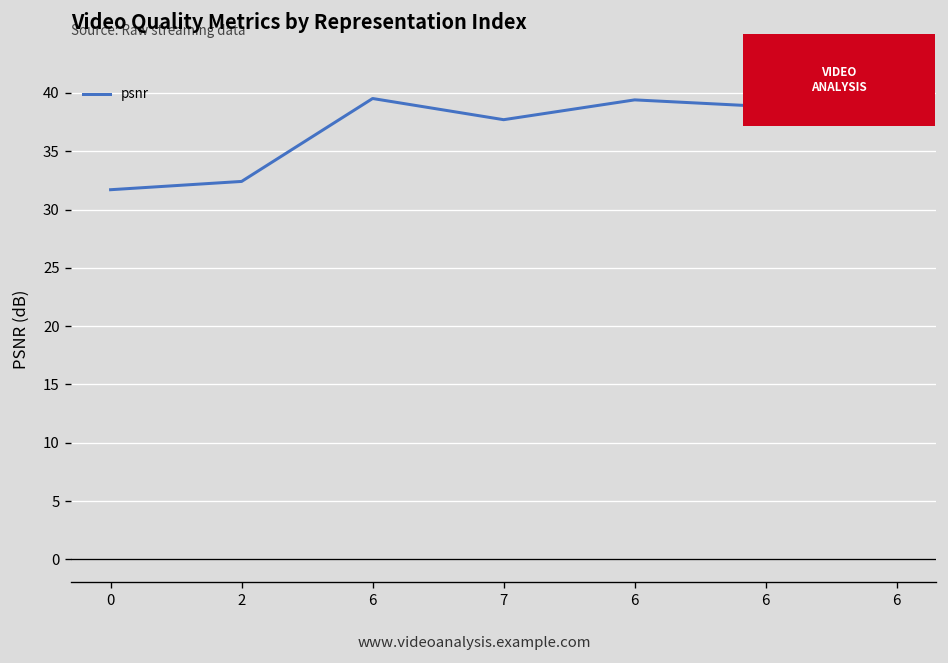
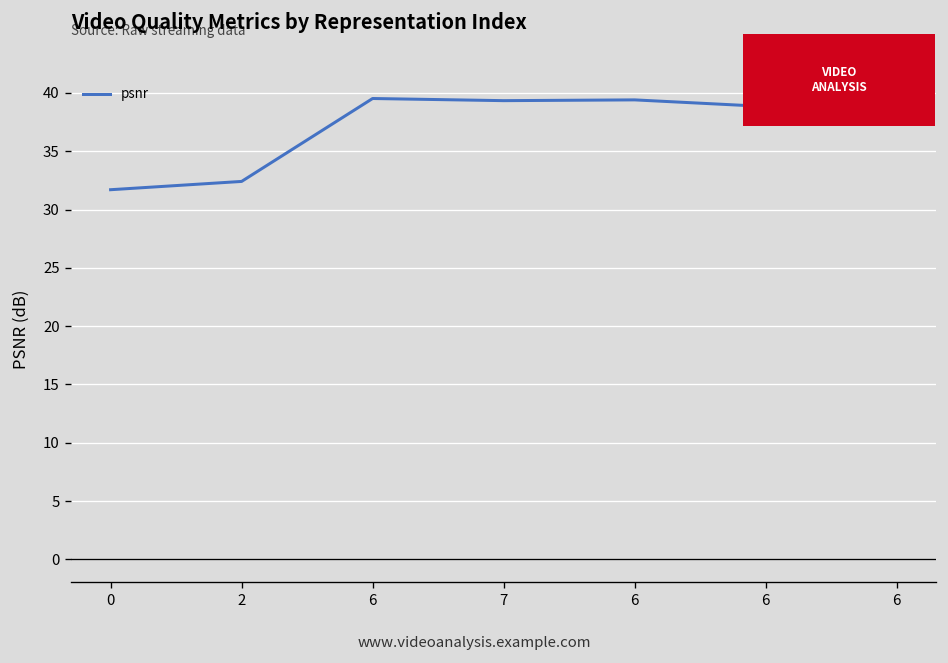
7: 38 -> 39
